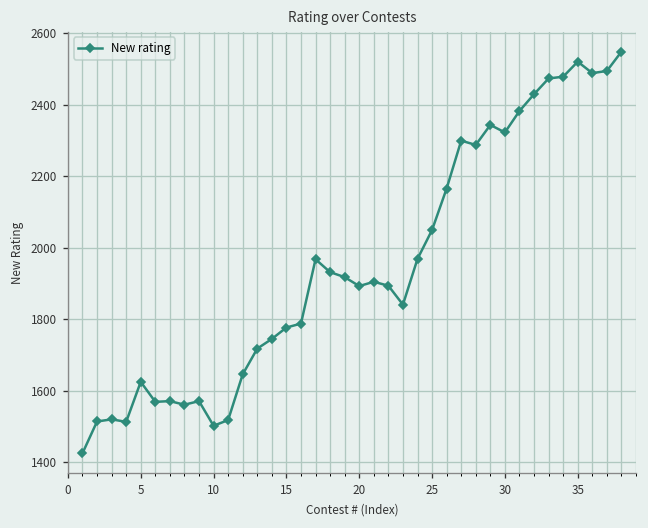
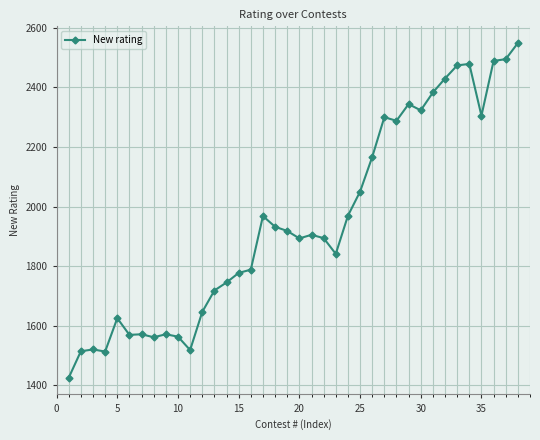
10: 1500 -> 1560
35: 2520 -> 2310
